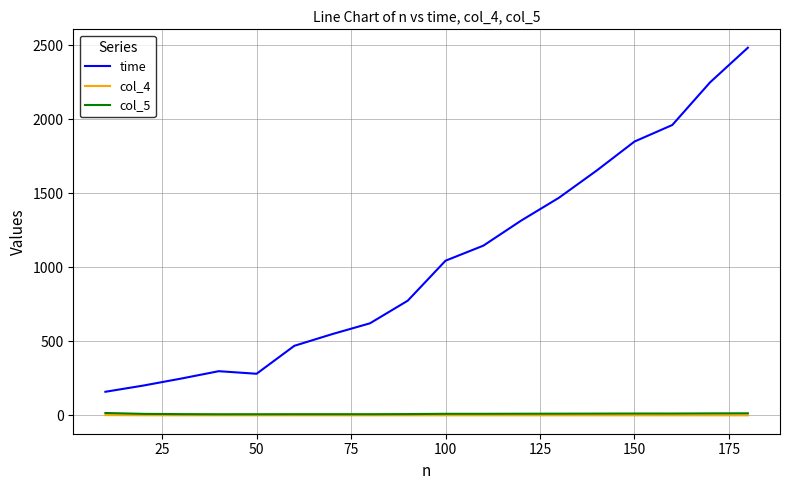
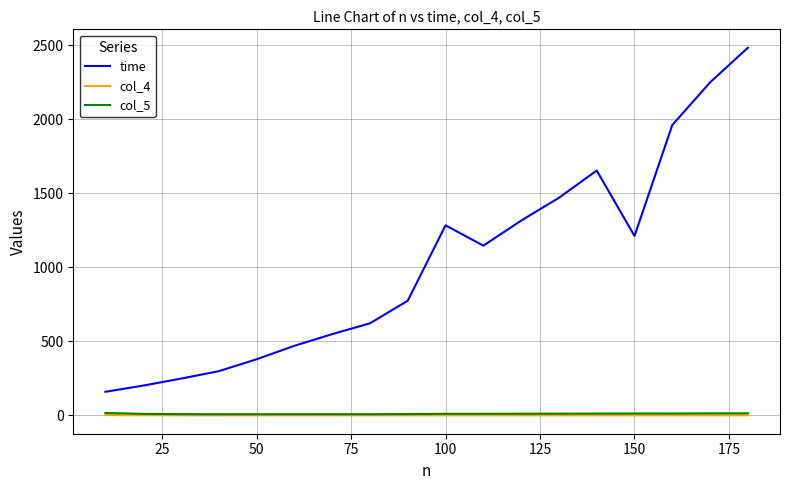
time, 50: 280 -> 380
time, 100: 1040 -> 1280
time, 150: 1850 -> 1210
